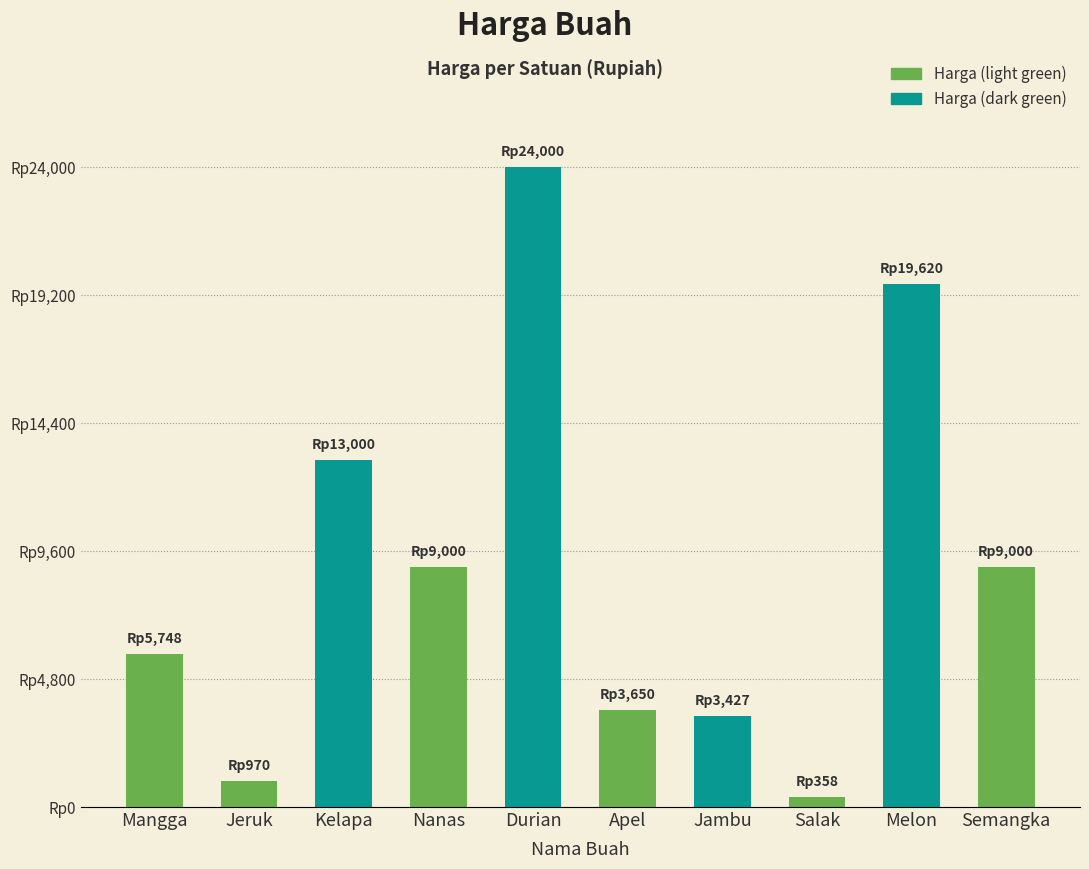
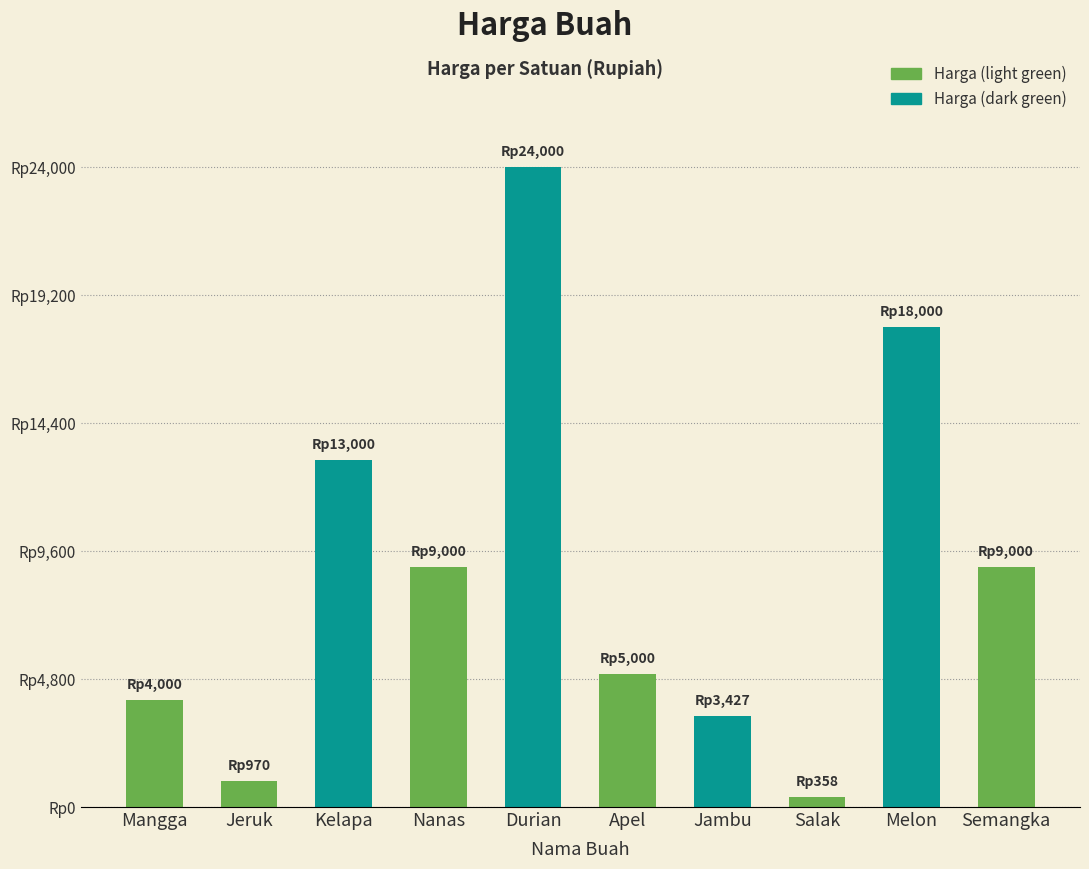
Mangga: 5,748 -> 4,000
Apel: 3,650 -> 5,000
Melon: 19,620 -> 18,000
